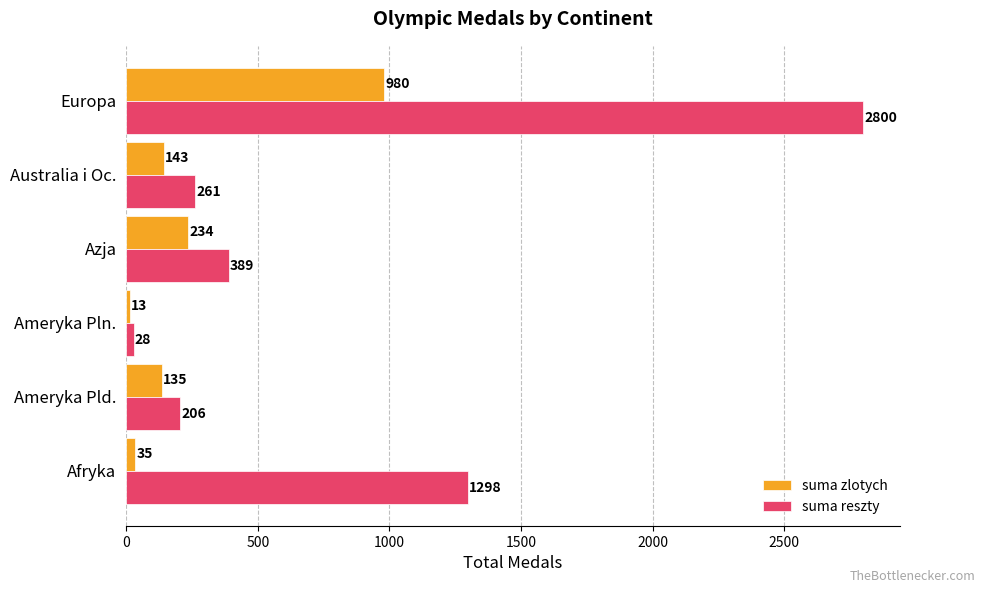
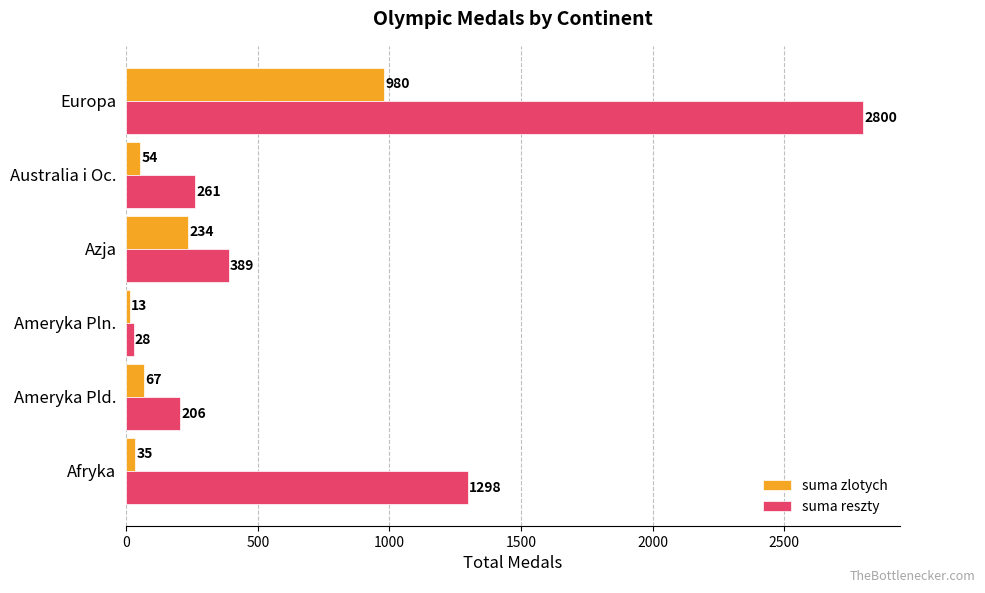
suma zlotych, Australia i Oc.: 143 -> 54
suma zlotych, Ameryka Pld.: 135 -> 67
